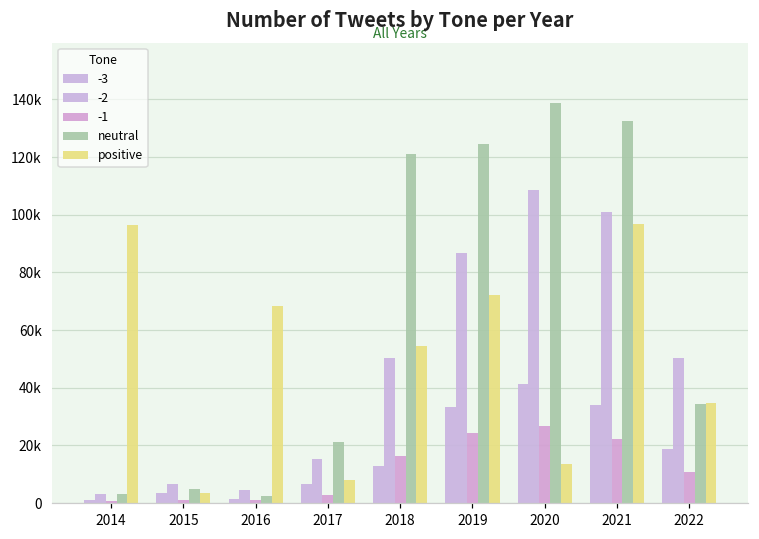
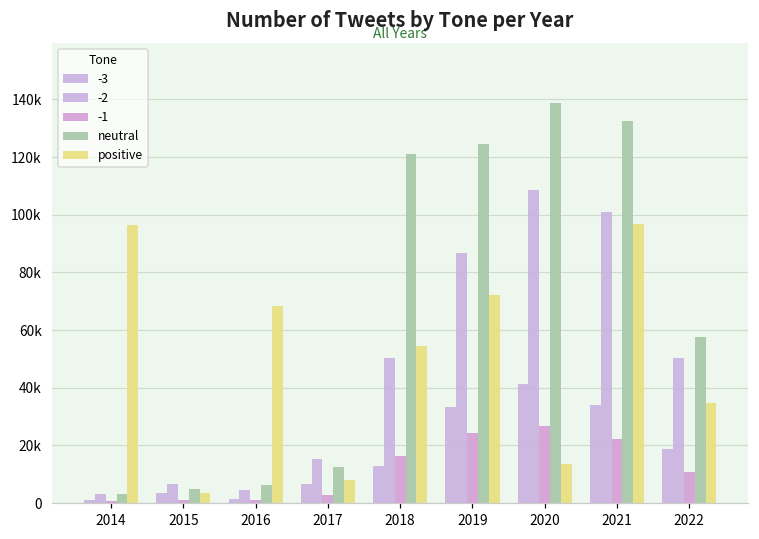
neutral, 2016: 2000 -> 6000
neutral, 2017: 21000 -> 13000
neutral, 2022: 34000 -> 58000
